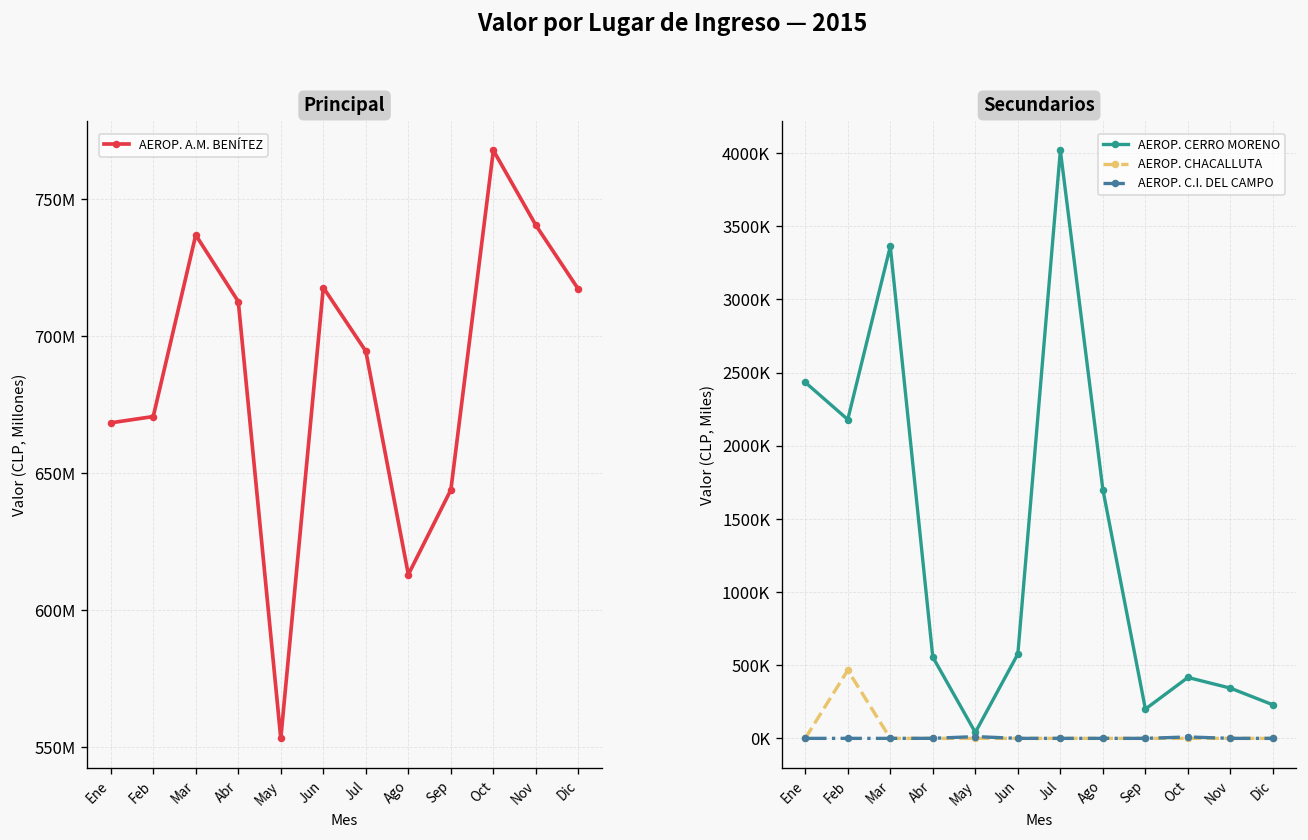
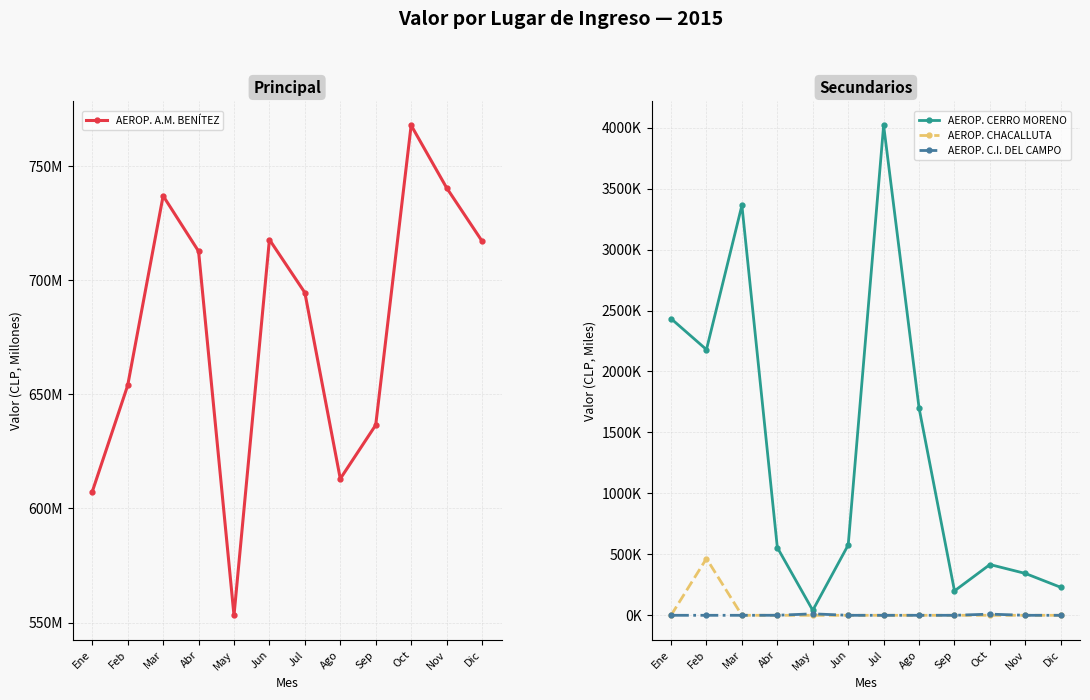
Principal, Ene: 668000000 -> 607000000
Principal, Feb: 671000000 -> 654000000
Principal, Sep: 644000000 -> 637000000
